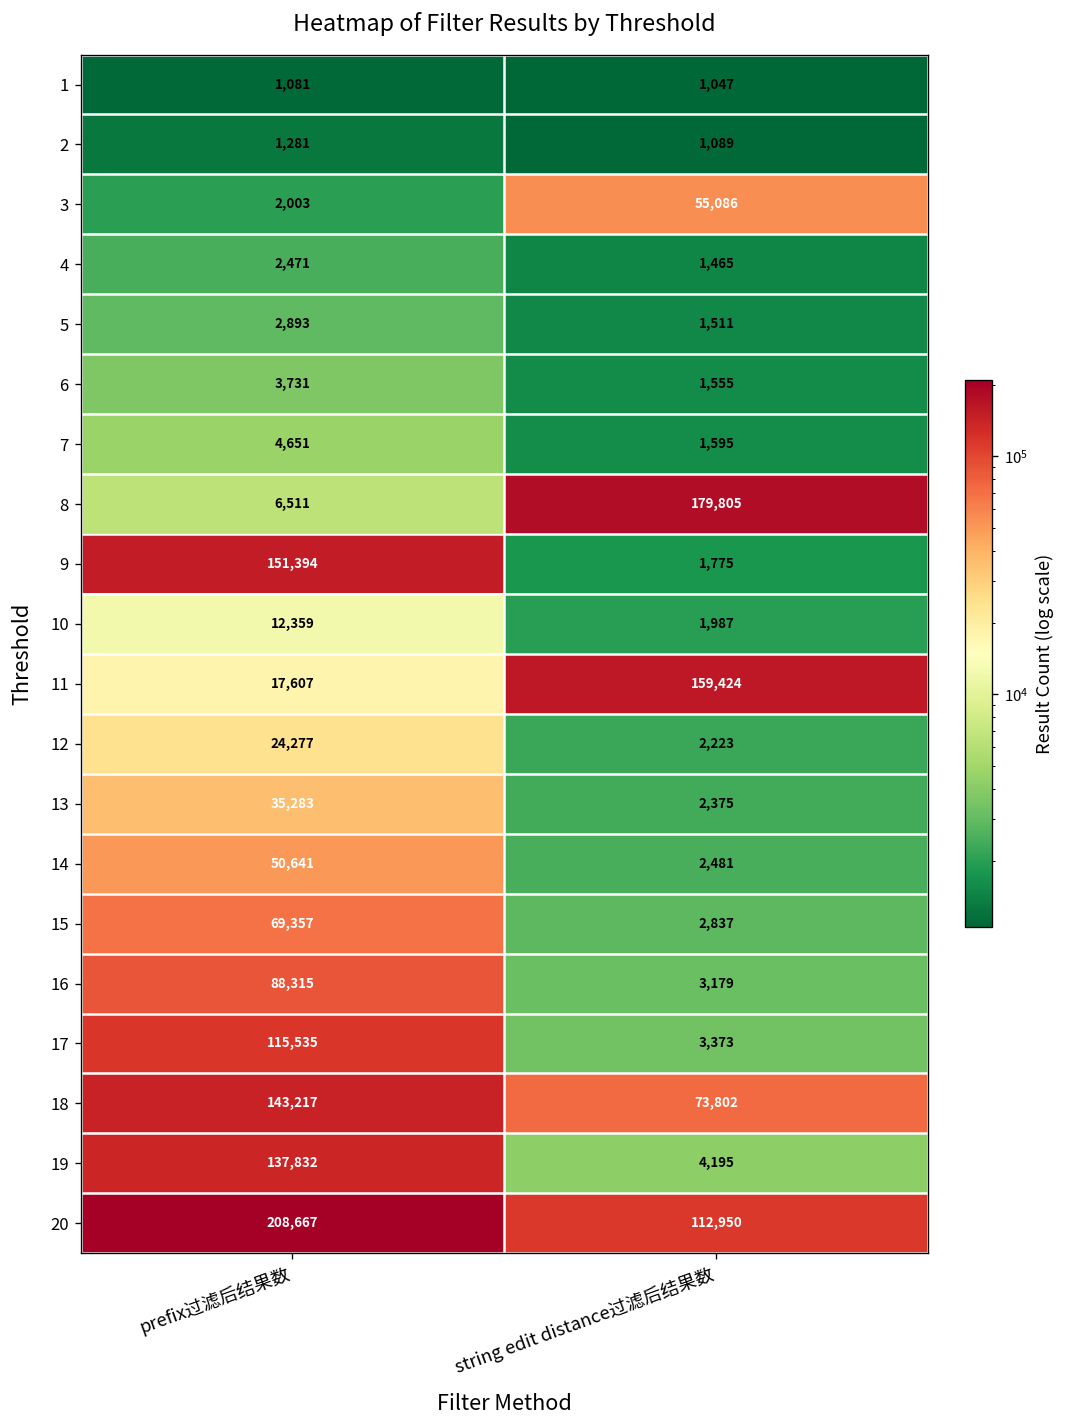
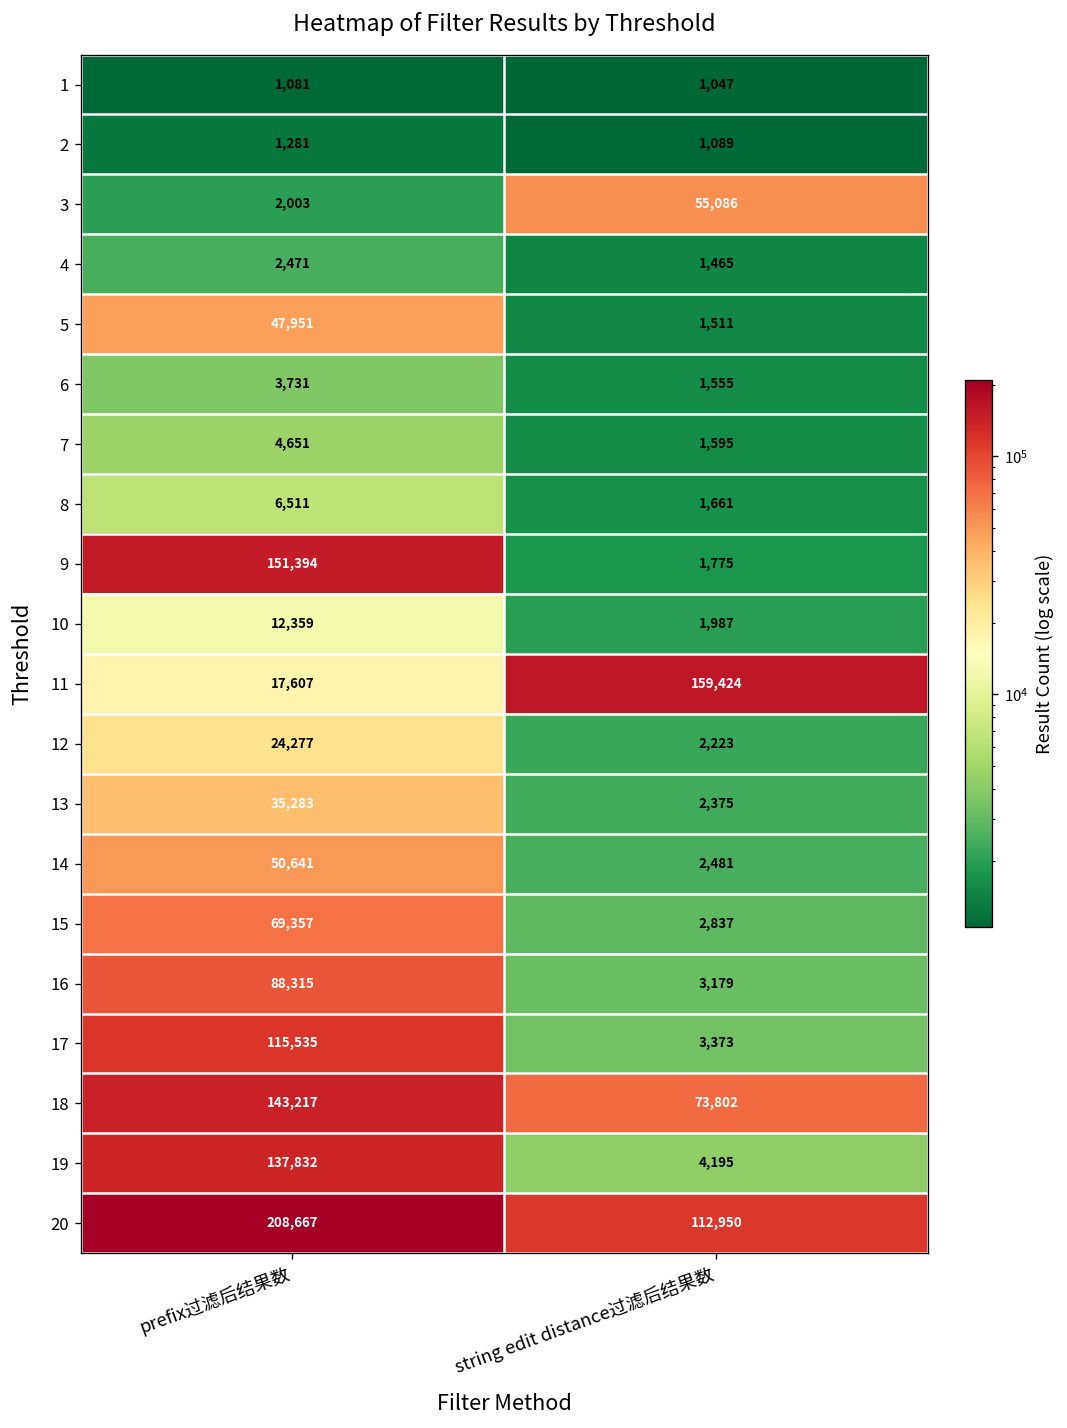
5, prefix过滤后结果数: 2,893 -> 47,951
8, string edit distance过滤后结果数: 179,805 -> 1,661
